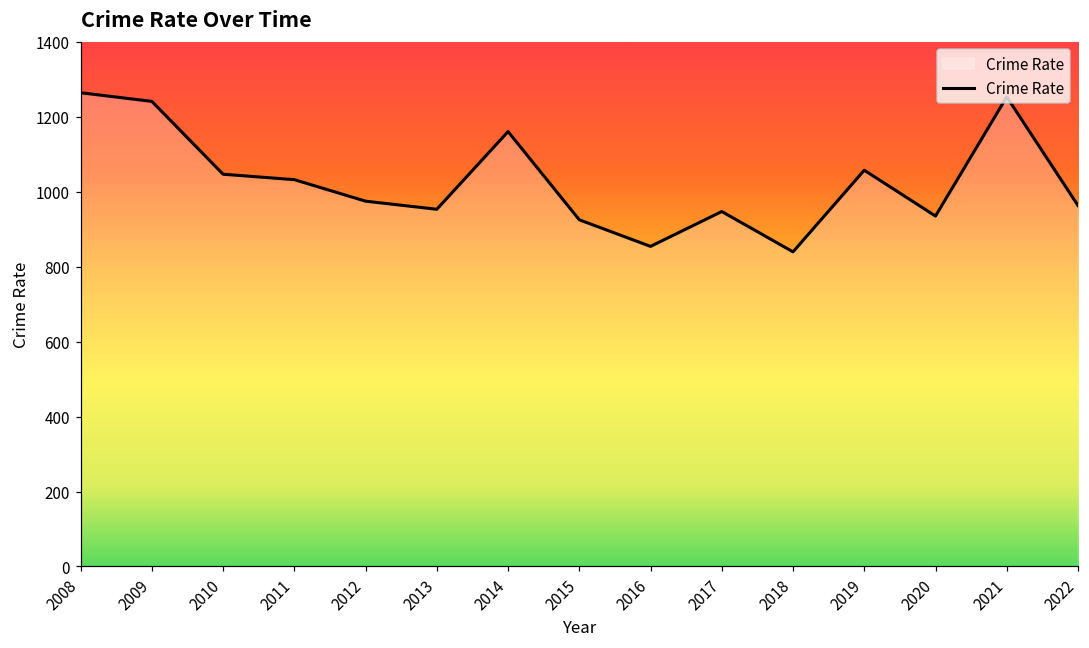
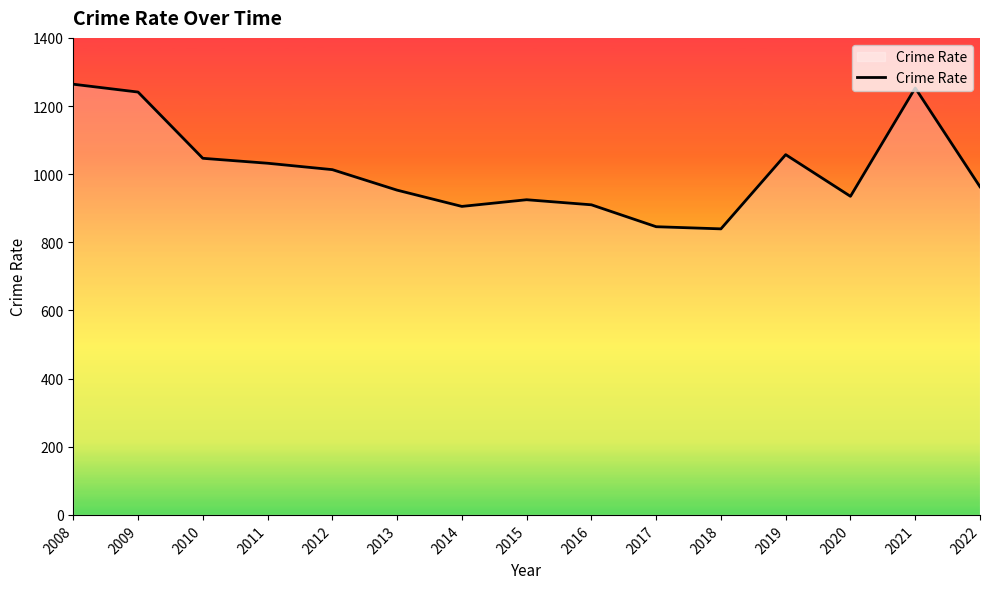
2012: 970 -> 1010
2014: 1160 -> 910
2016: 850 -> 910
2017: 950 -> 850
